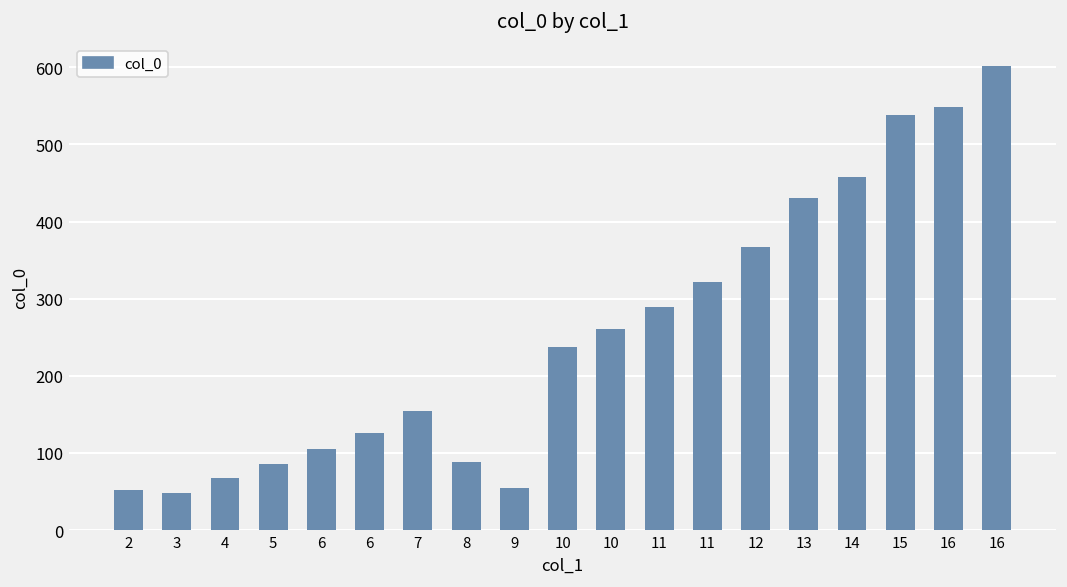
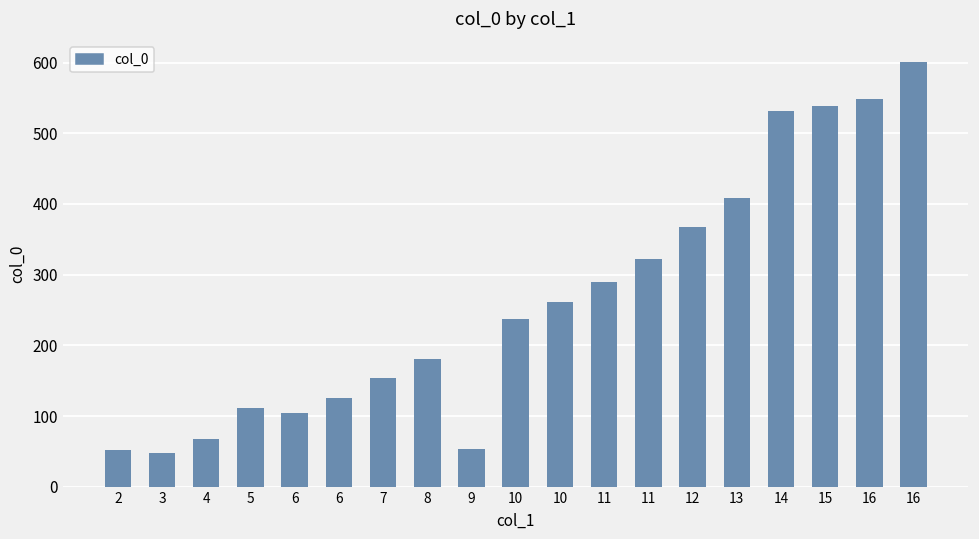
5: 90 -> 110
8: 90 -> 180
13: 430 -> 410
14: 460 -> 530
